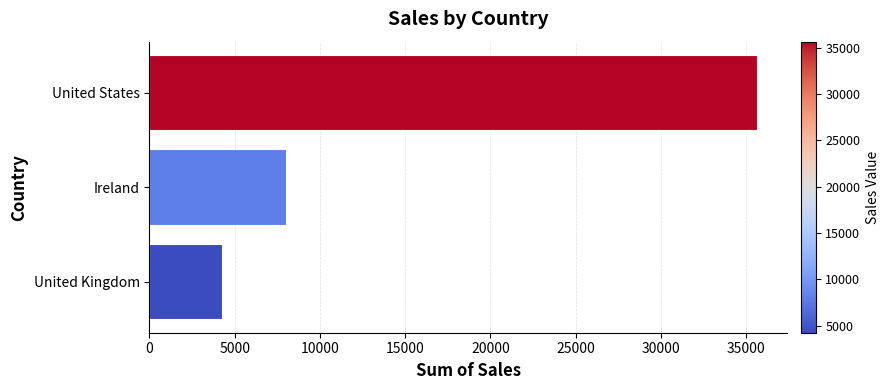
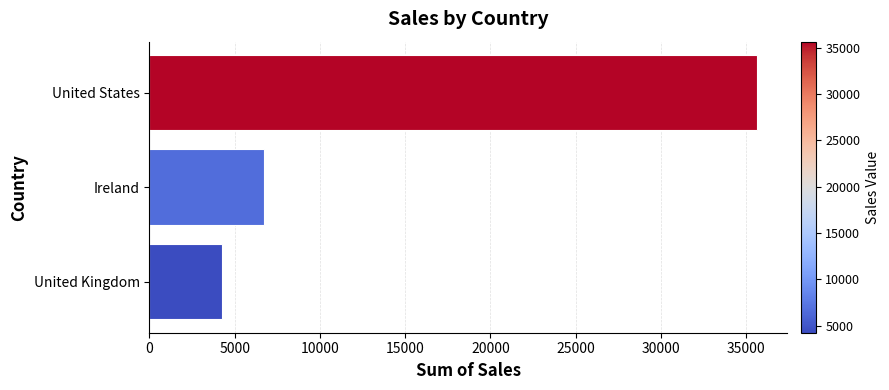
Ireland: 8000 -> 6700
